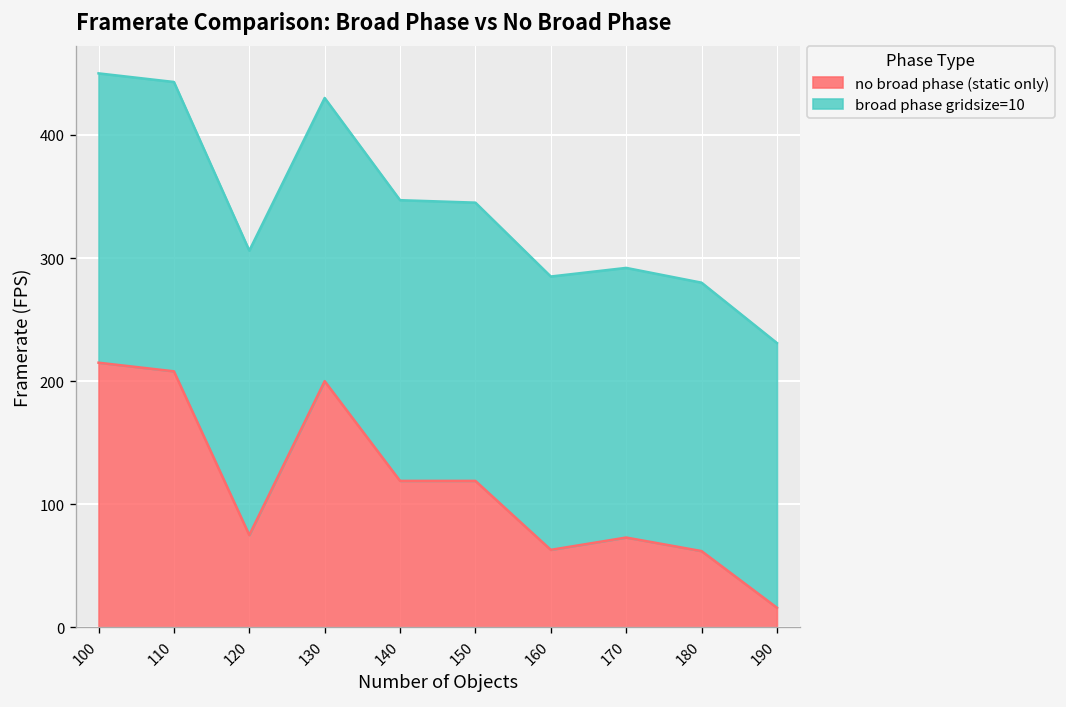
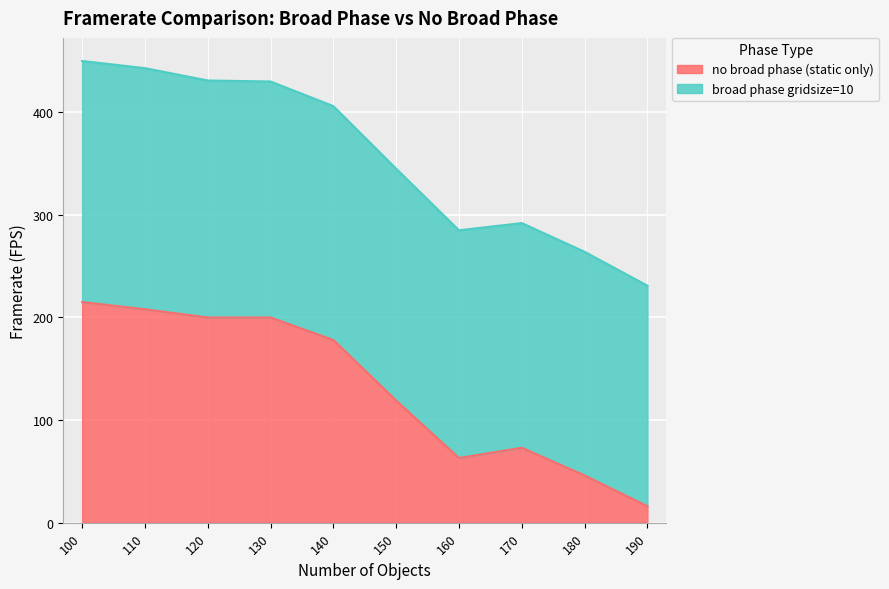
no broad phase (static only), 120: 75 -> 200
no broad phase (static only), 140: 119 -> 178
no broad phase (static only), 180: 62 -> 46
